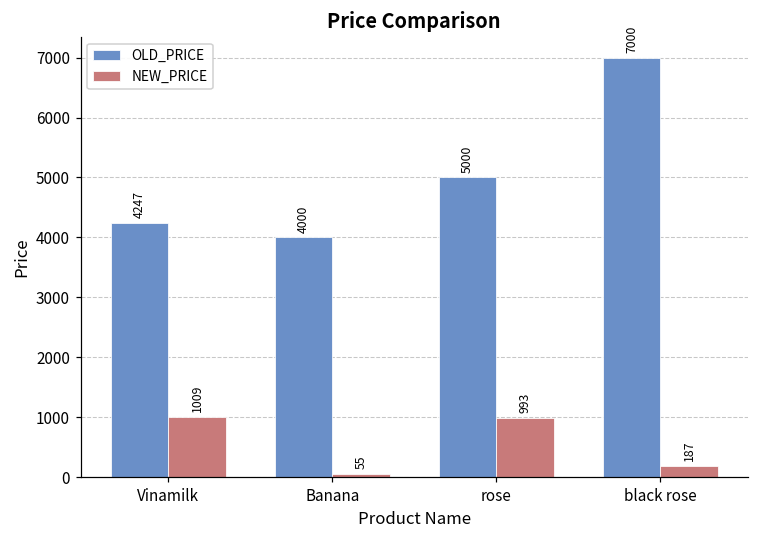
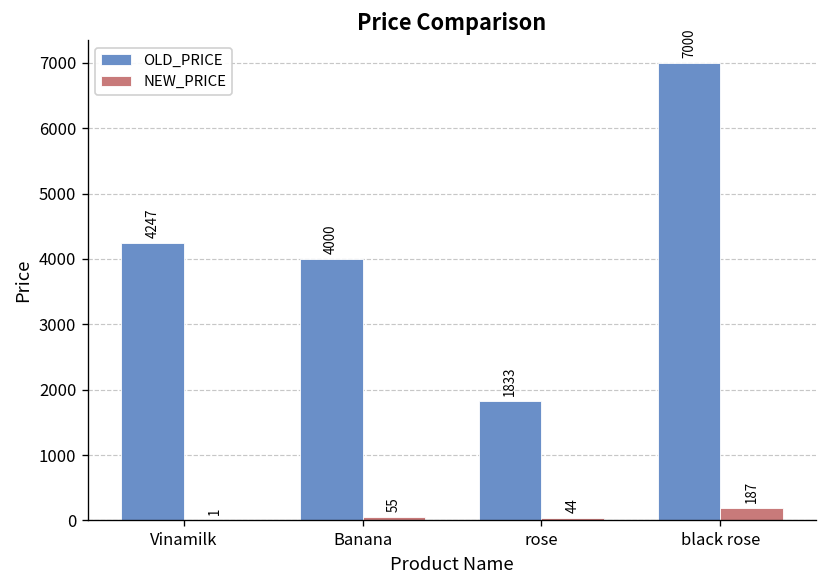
NEW_PRICE, Vinamilk: 1009 -> 1
OLD_PRICE, rose: 5000 -> 1833
NEW_PRICE, rose: 993 -> 44
